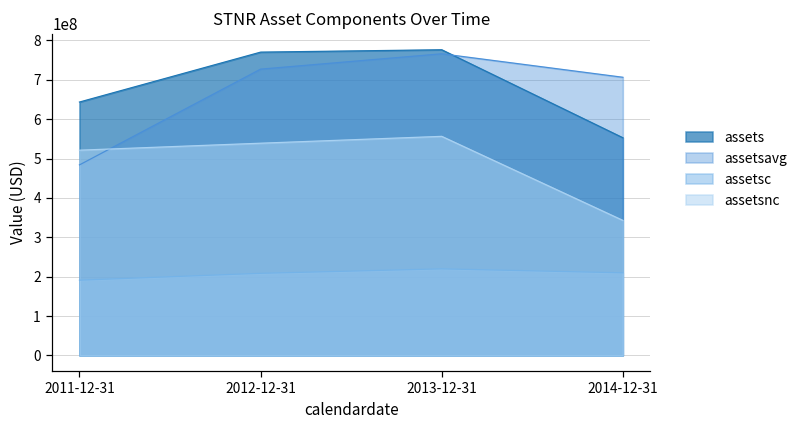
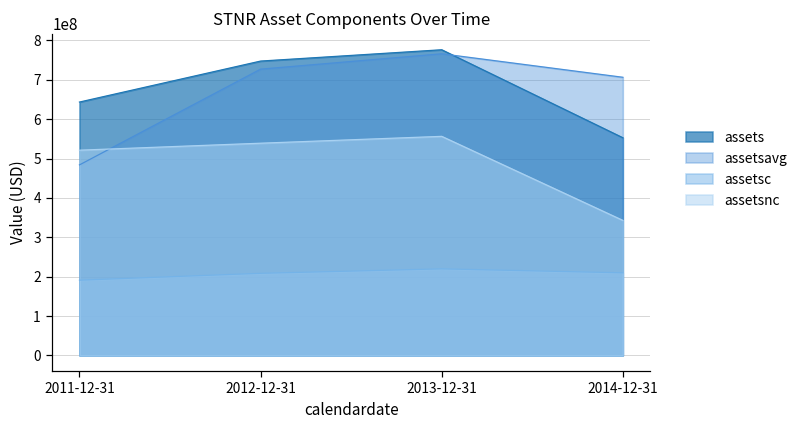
assets, 2012-12-31: 770000000 -> 750000000
